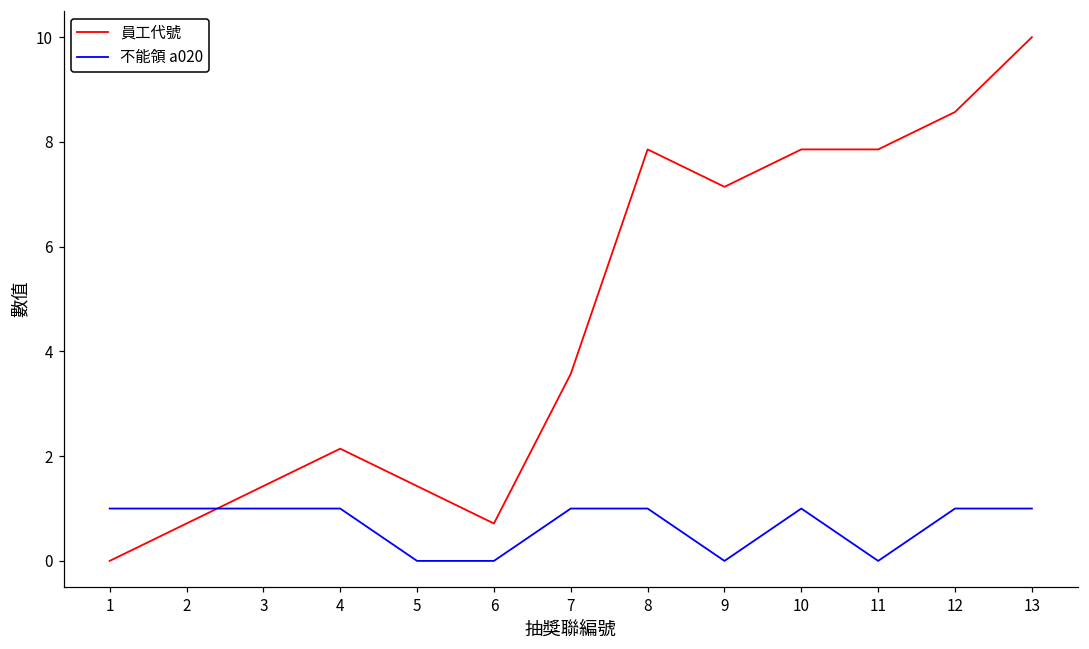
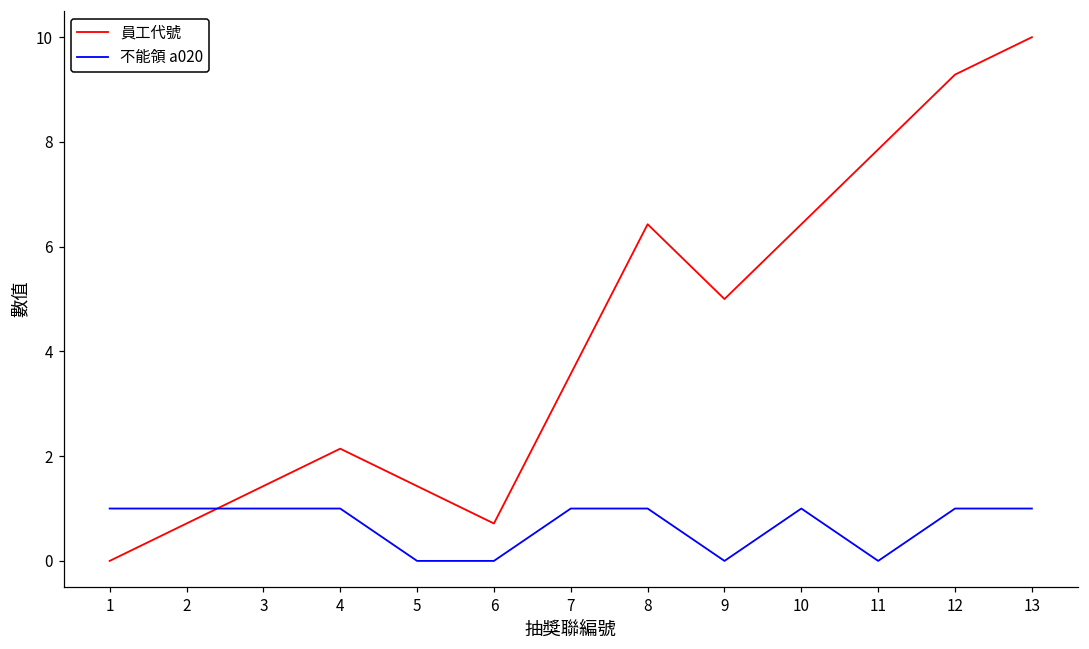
員工代號, 8: 7.9 -> 6.4
員工代號, 9: 7.1 -> 5.0
員工代號, 10: 7.9 -> 6.4
員工代號, 12: 8.6 -> 9.3
